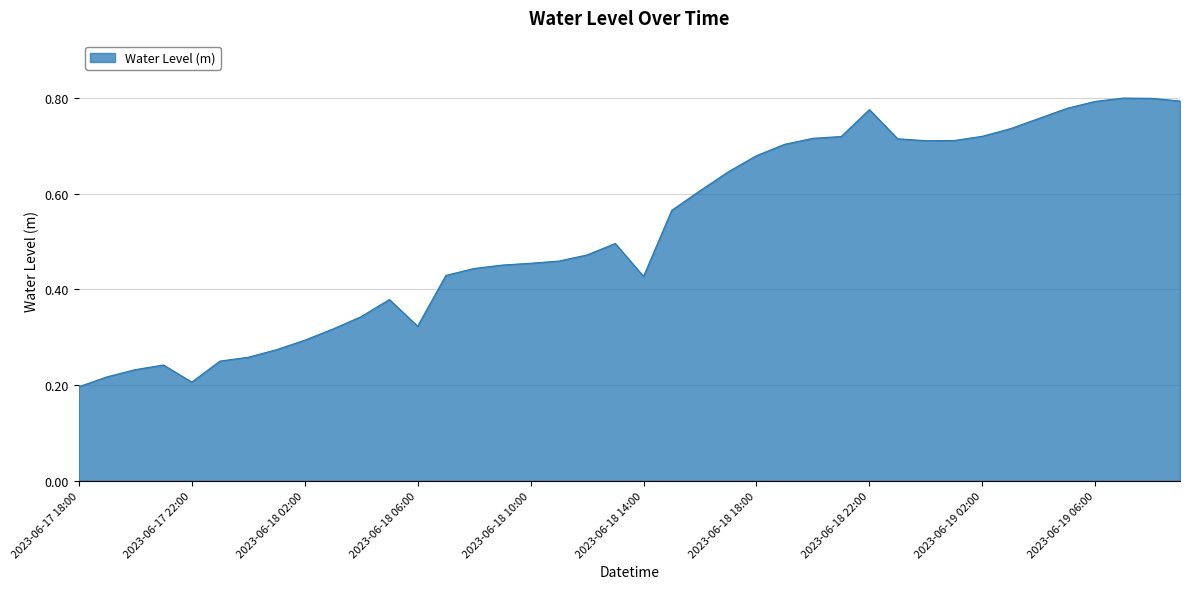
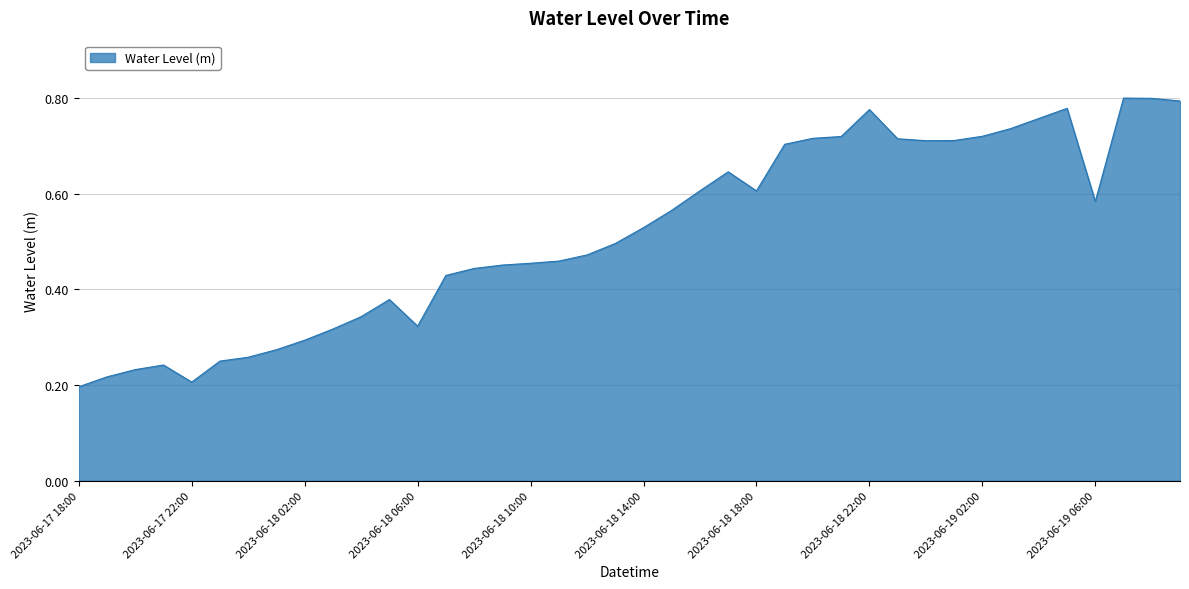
2023-06-18 14:00: 0.43 -> 0.53
2023-06-18 18:00: 0.68 -> 0.61
2023-06-19 06:00: 0.79 -> 0.58
